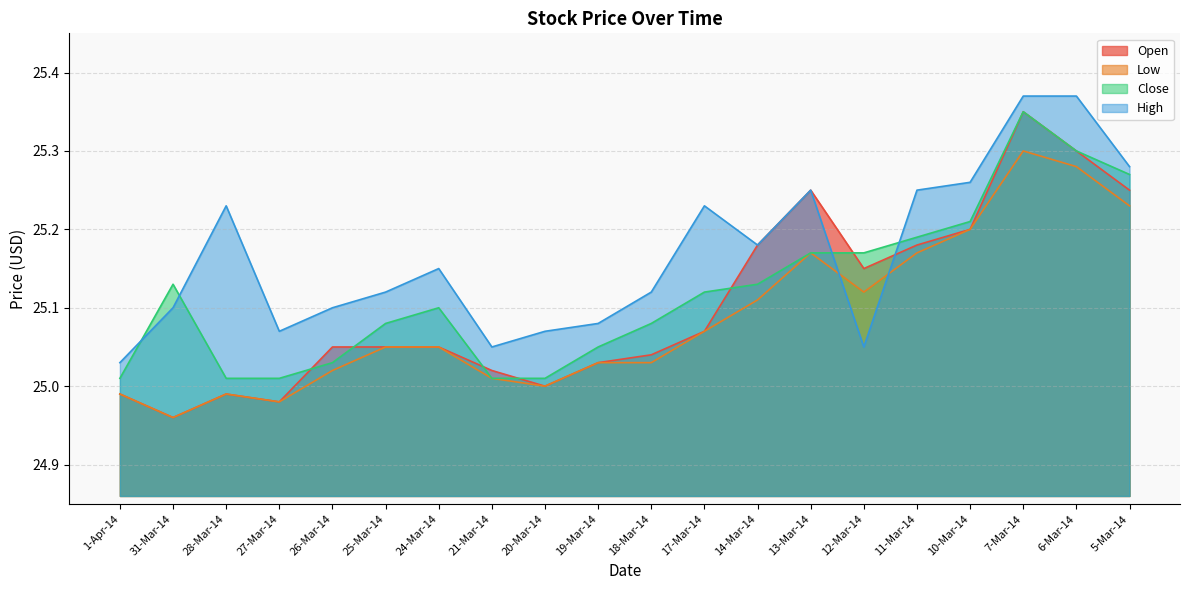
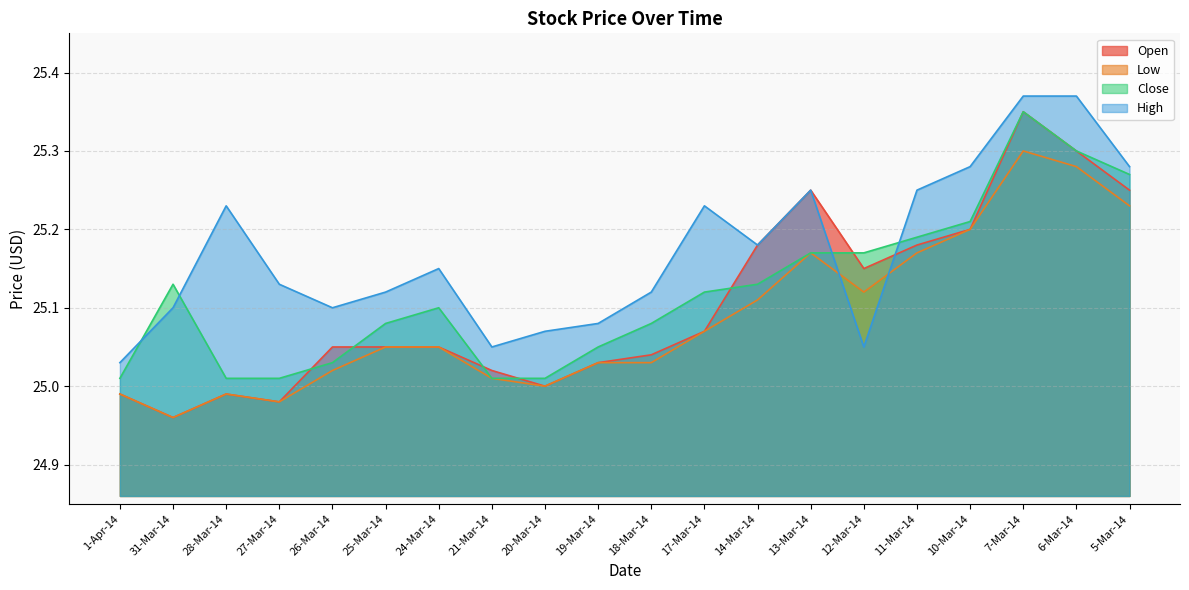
High, 27-Mar-14: 25.07 -> 25.13
High, 10-Mar-14: 25.26 -> 25.28
